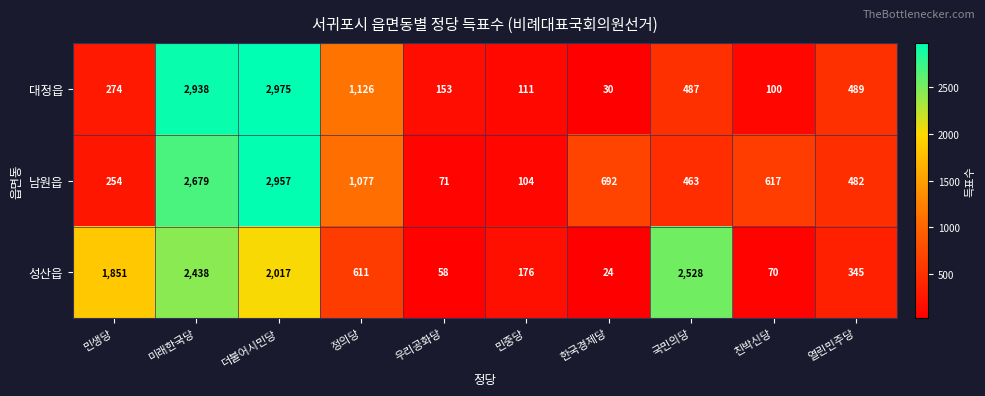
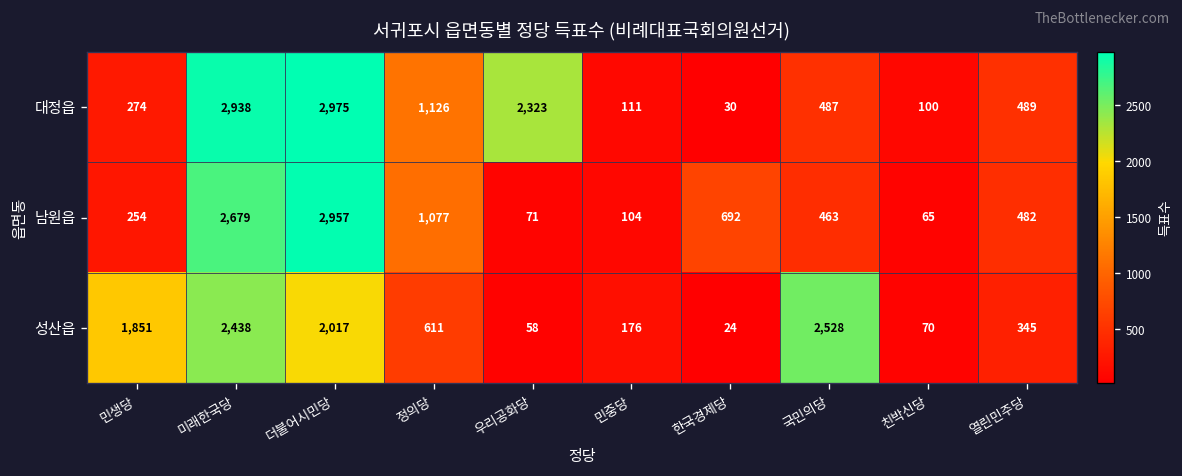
대정읍, 우리공화당: 153 -> 2,323
남원읍, 친박신당: 617 -> 65
